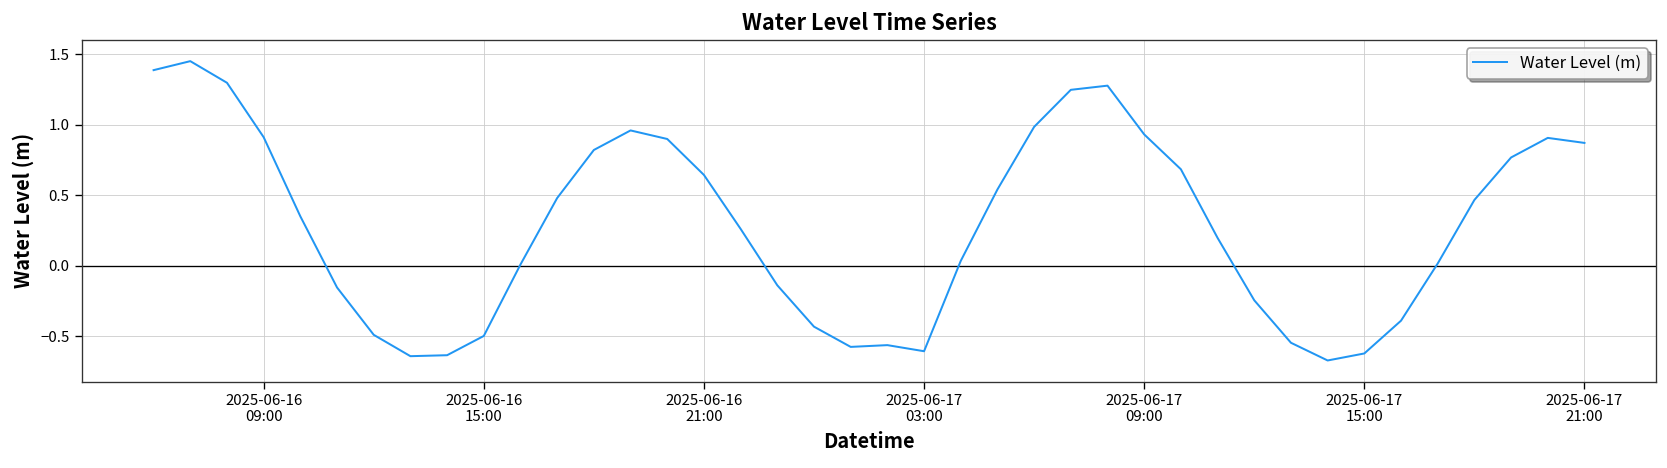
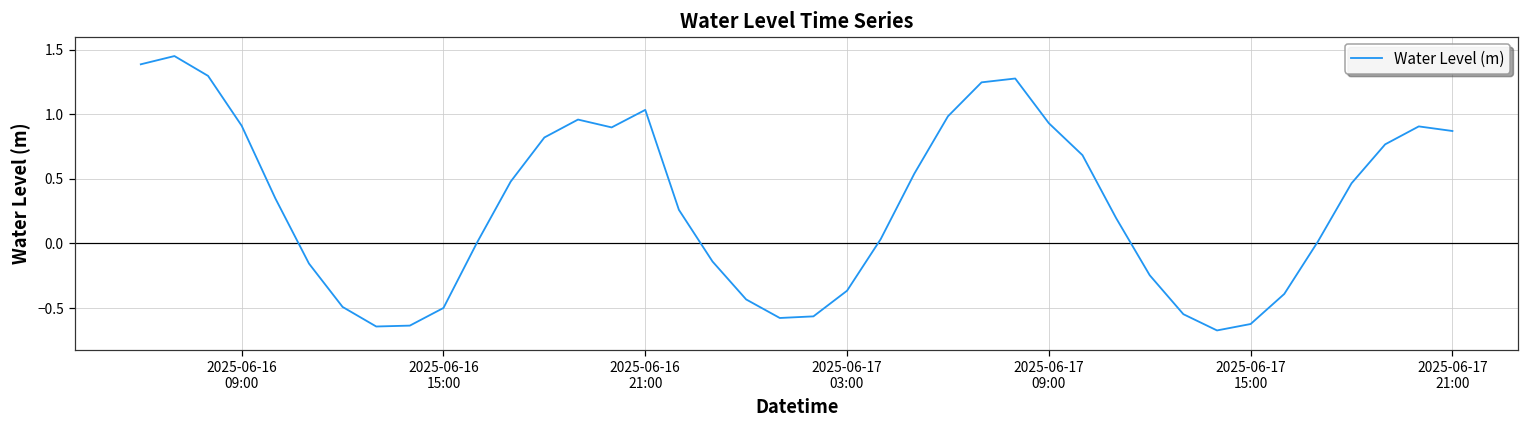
2025-06-16 21:00: 0.64 -> 1.03
2025-06-17 03:00: -0.61 -> -0.37
